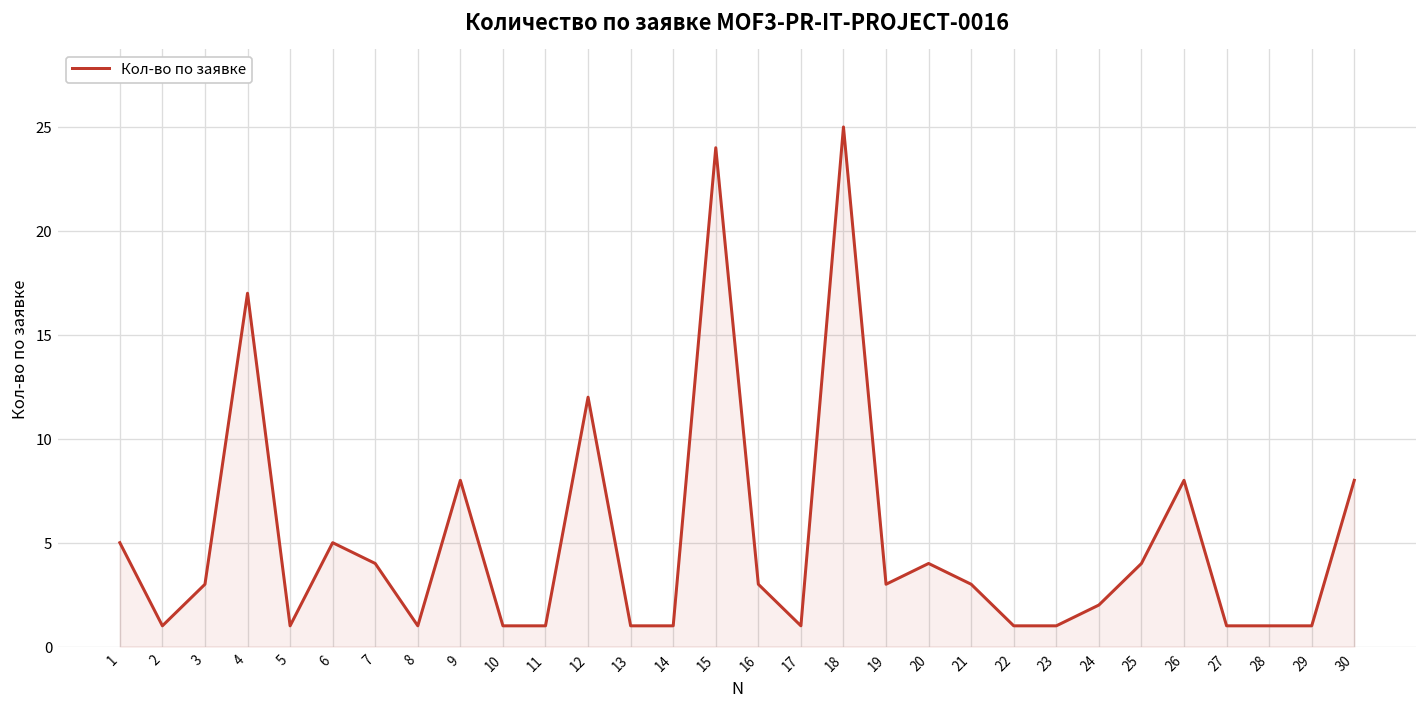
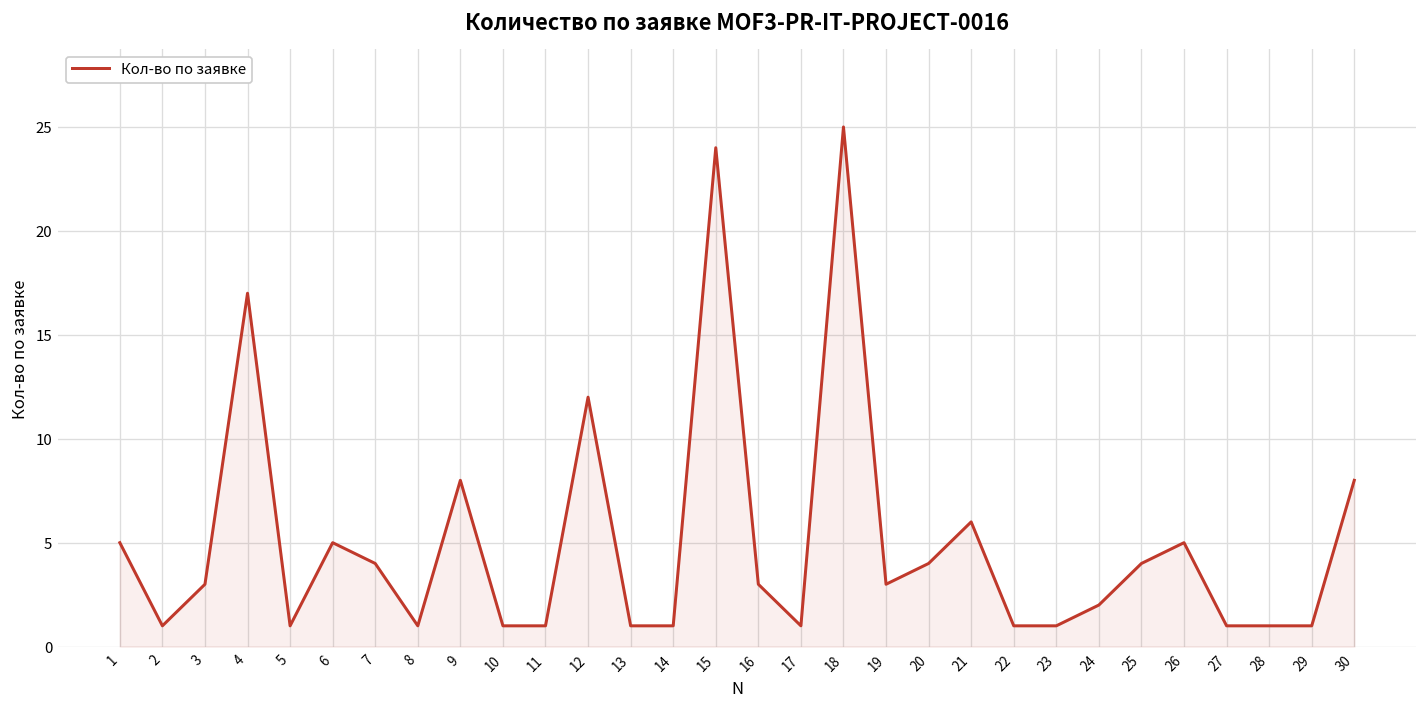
21: 3 -> 6
26: 8 -> 5
